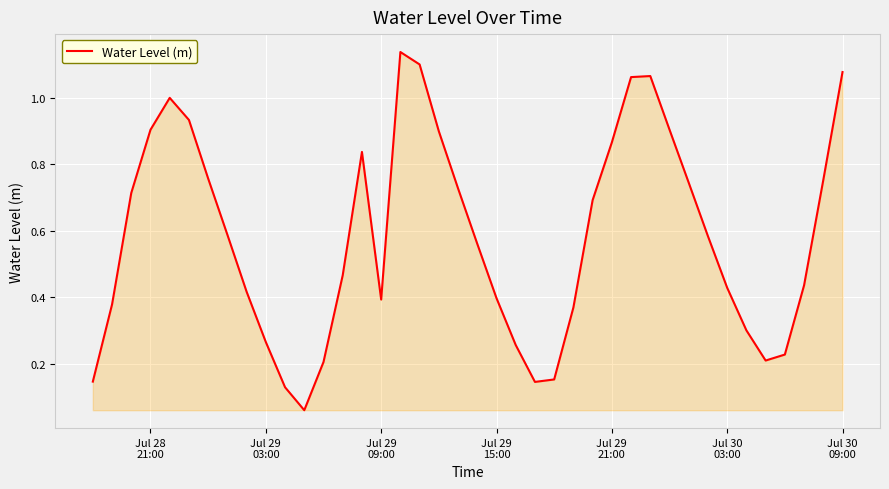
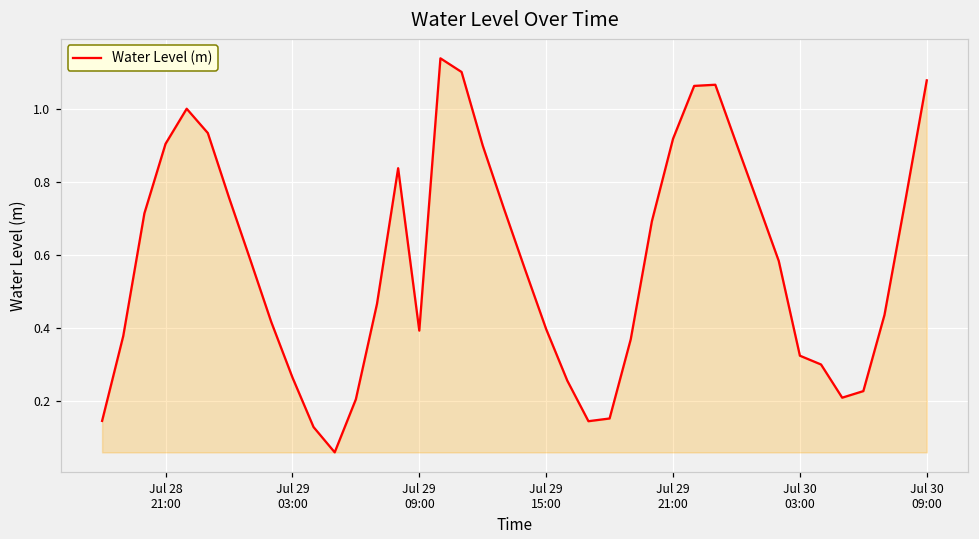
Jul 29 21:00: 0.87 -> 0.92
Jul 30 03:00: 0.43 -> 0.32
